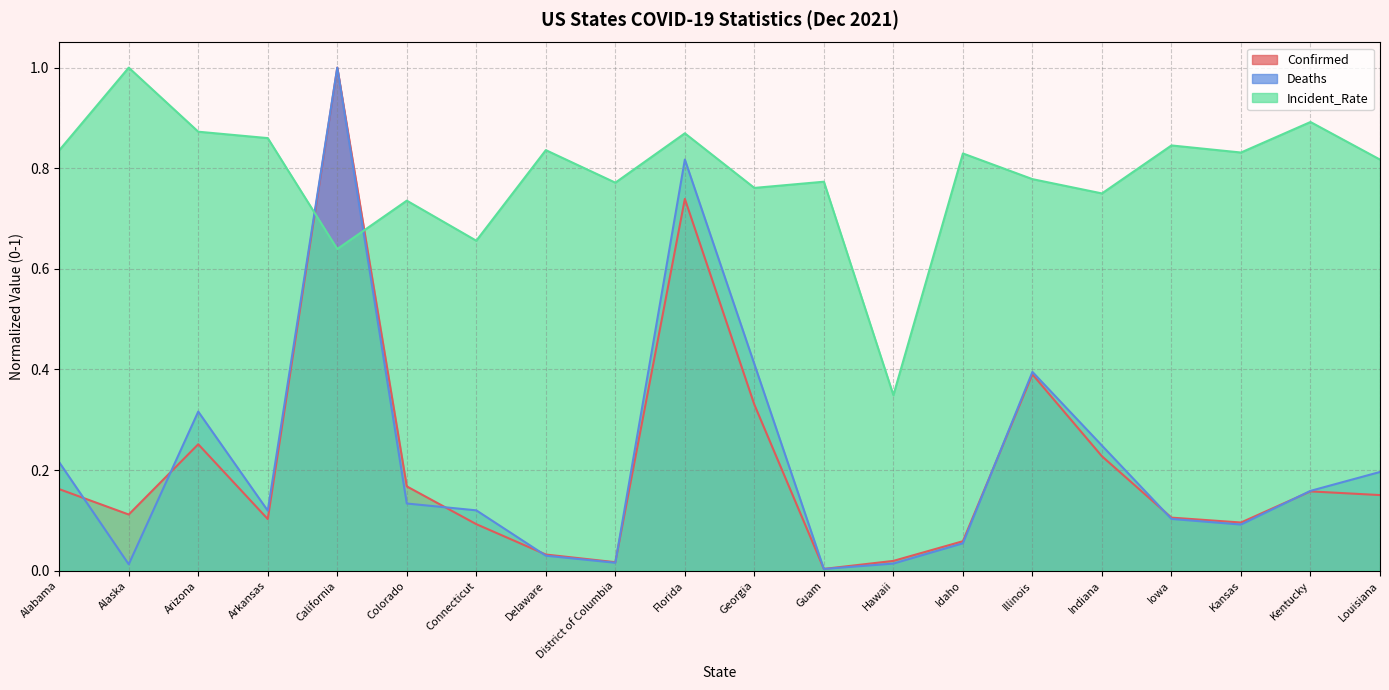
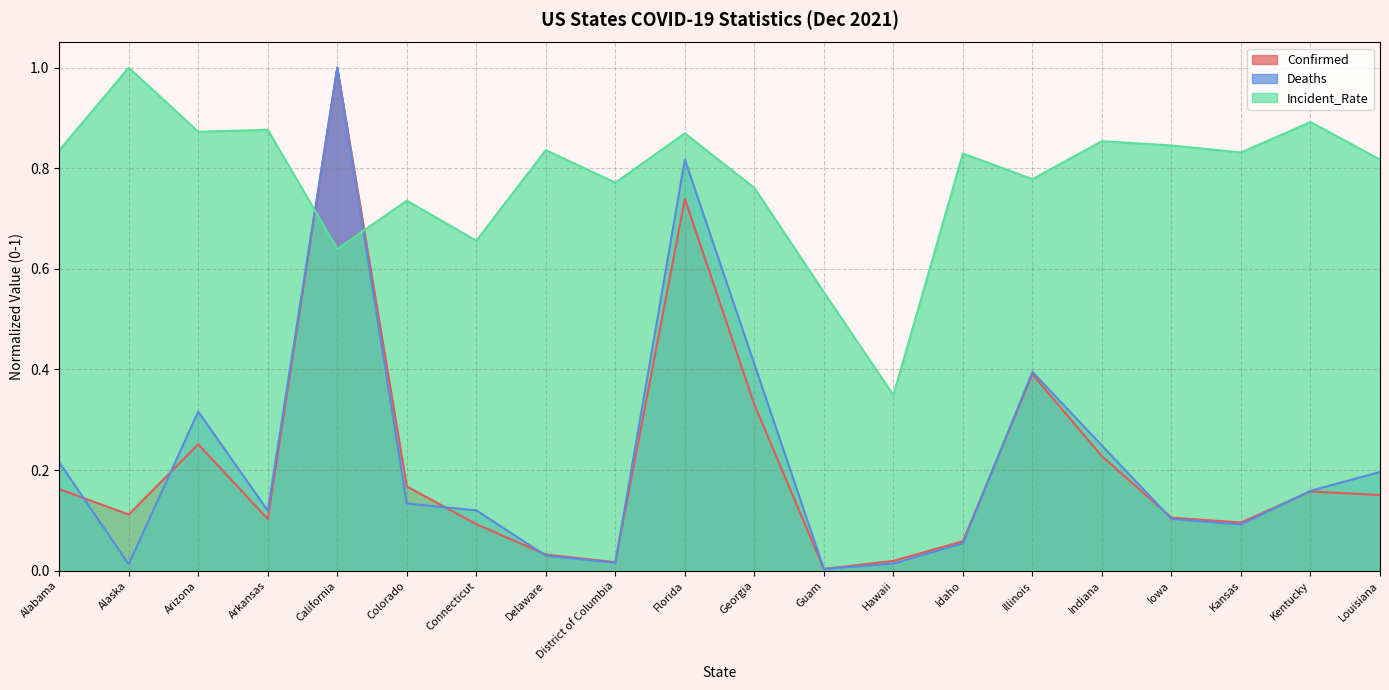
Incident_Rate, Arkansas: 0.86 -> 0.88
Incident_Rate, Guam: 0.77 -> 0.55
Incident_Rate, Indiana: 0.75 -> 0.85
